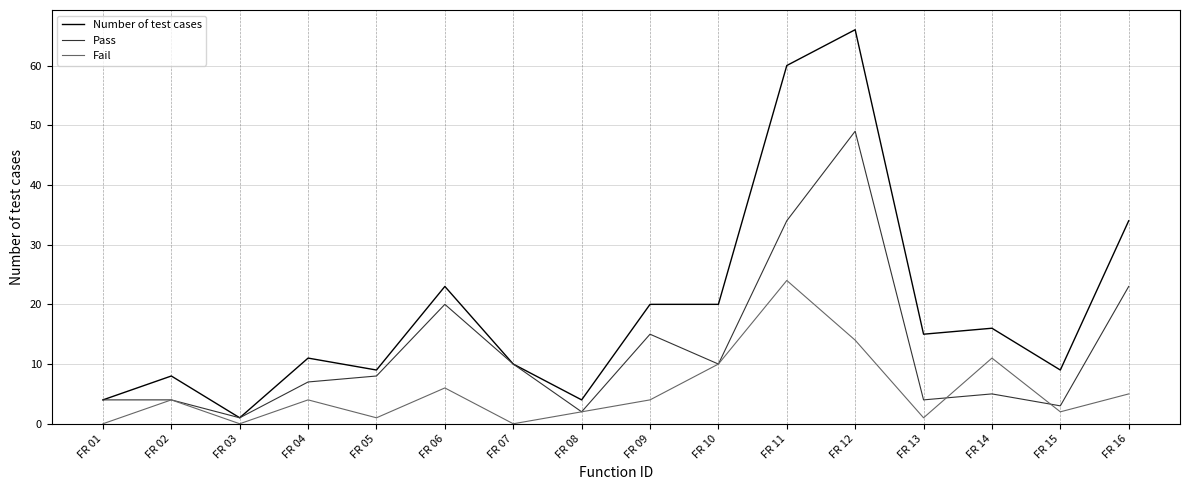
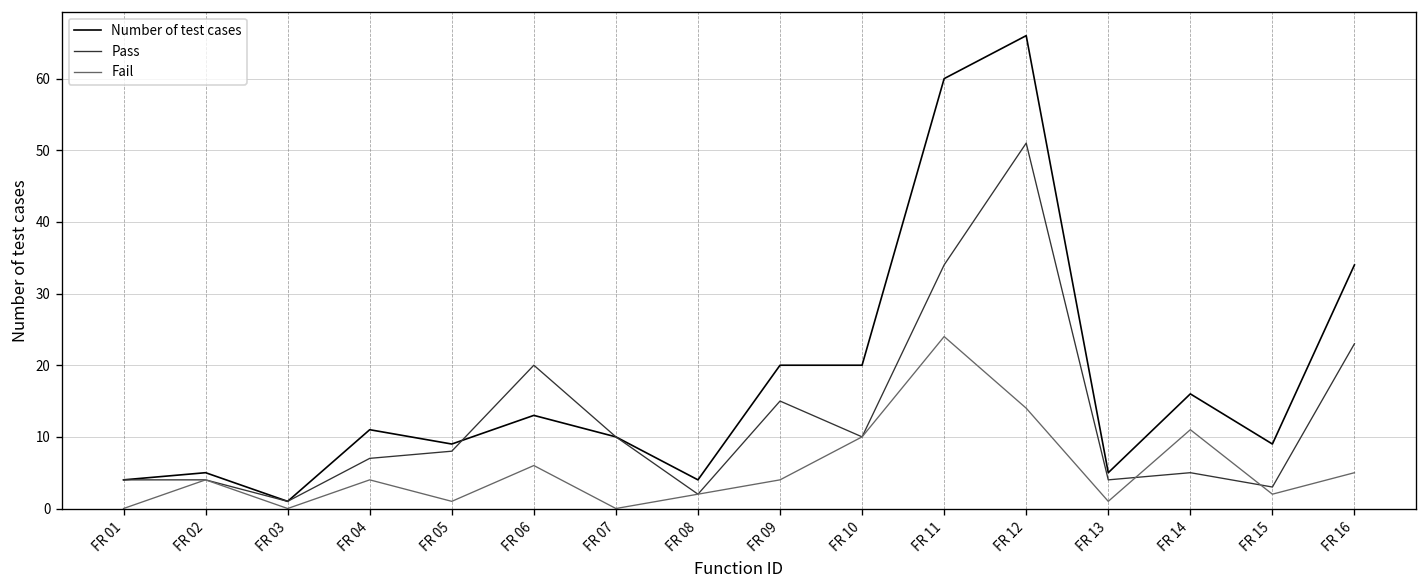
Number of test cases, FR 02: 8 -> 5
Number of test cases, FR 06: 23 -> 13
Pass, FR 12: 49 -> 51
Number of test cases, FR 13: 15 -> 5
